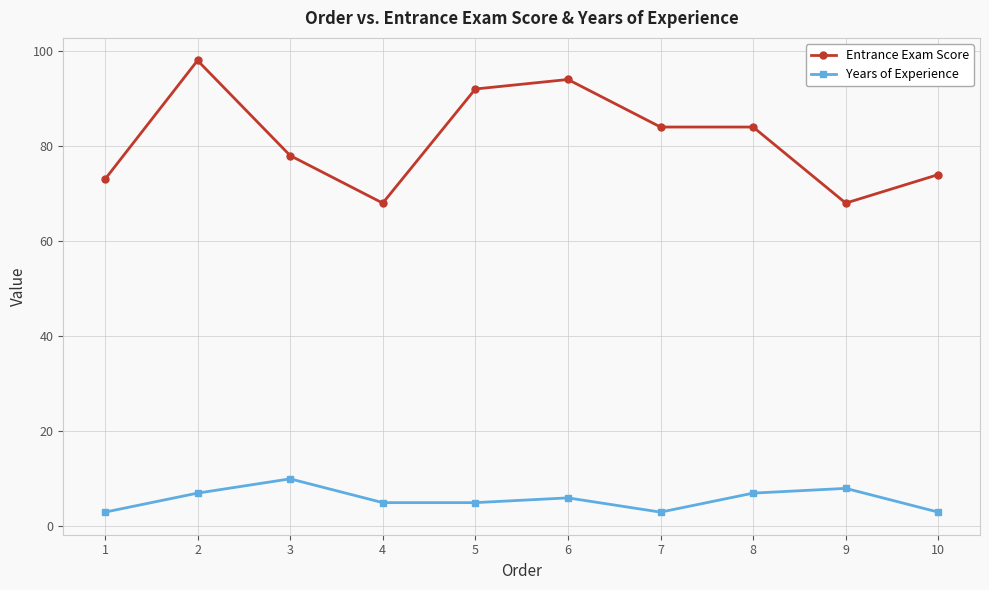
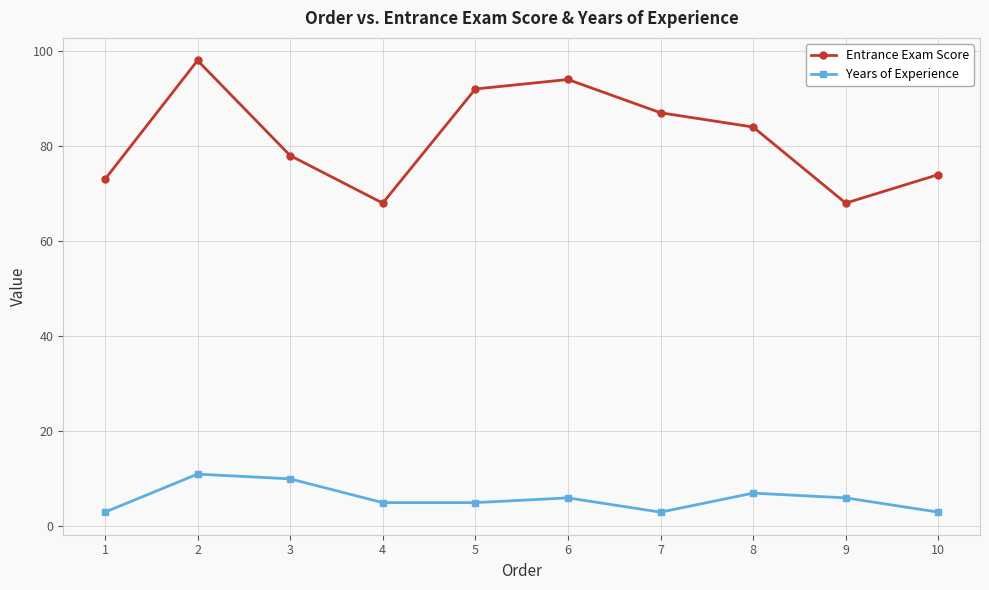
Years of Experience, 2: 7 -> 11
Entrance Exam Score, 7: 84 -> 87
Years of Experience, 9: 8 -> 6
